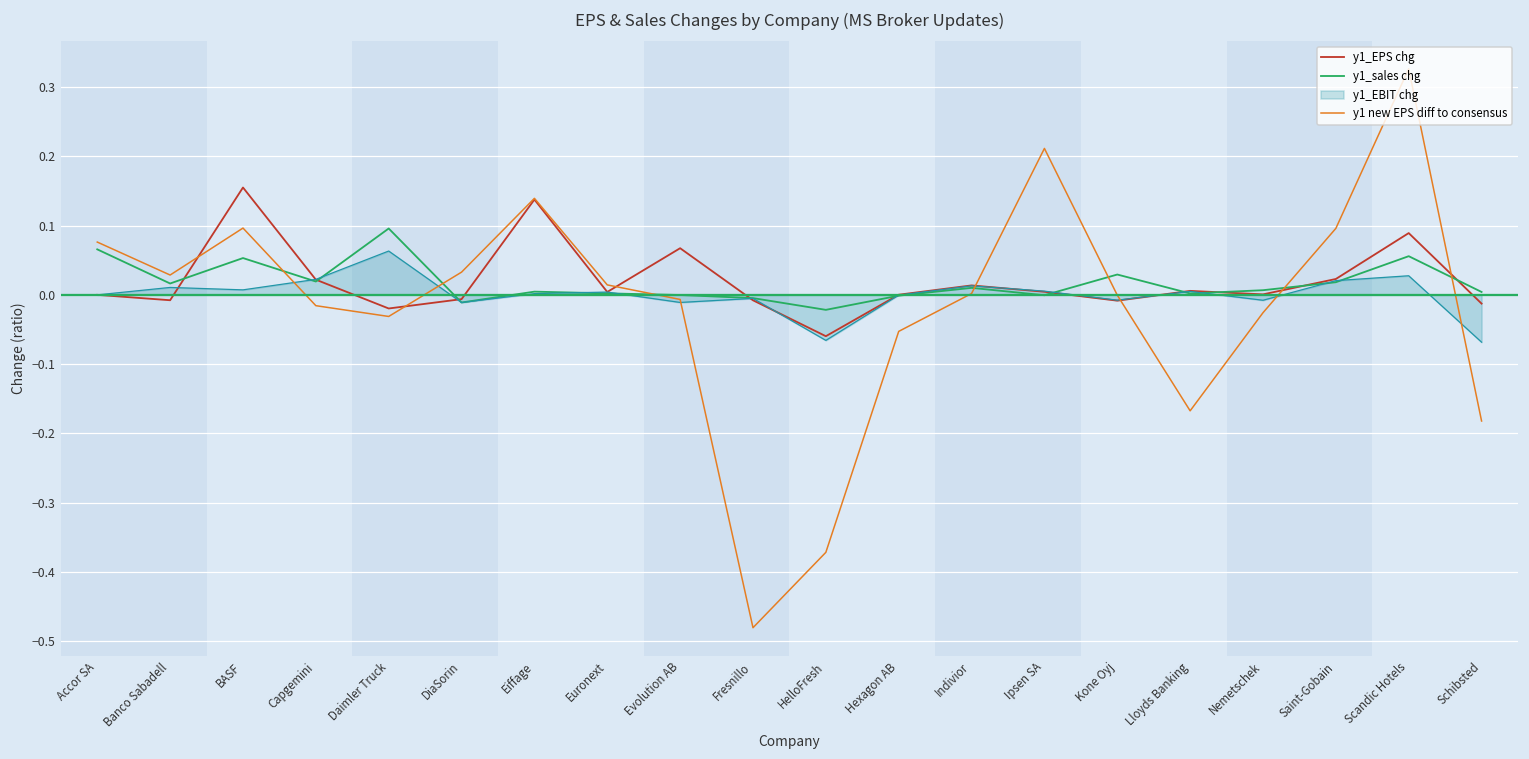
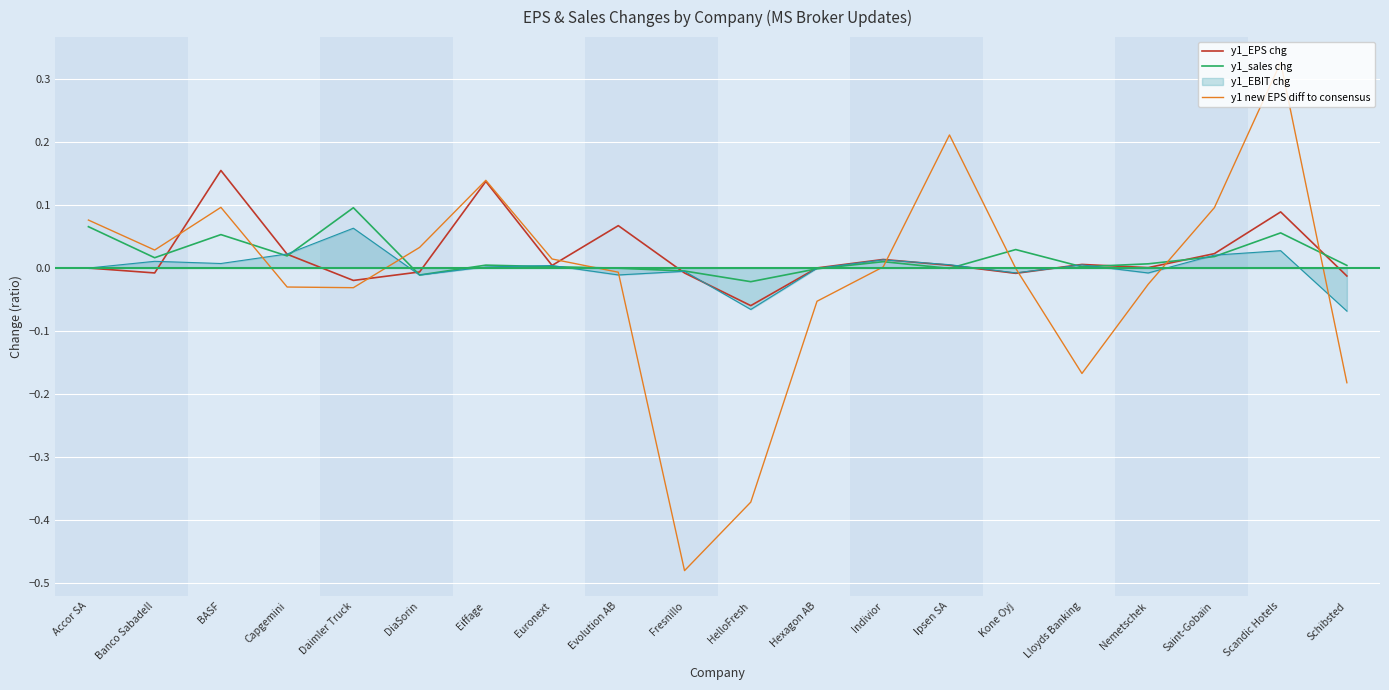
y1 new EPS diff to consensus, Capgemini: -0.02 -> -0.03
